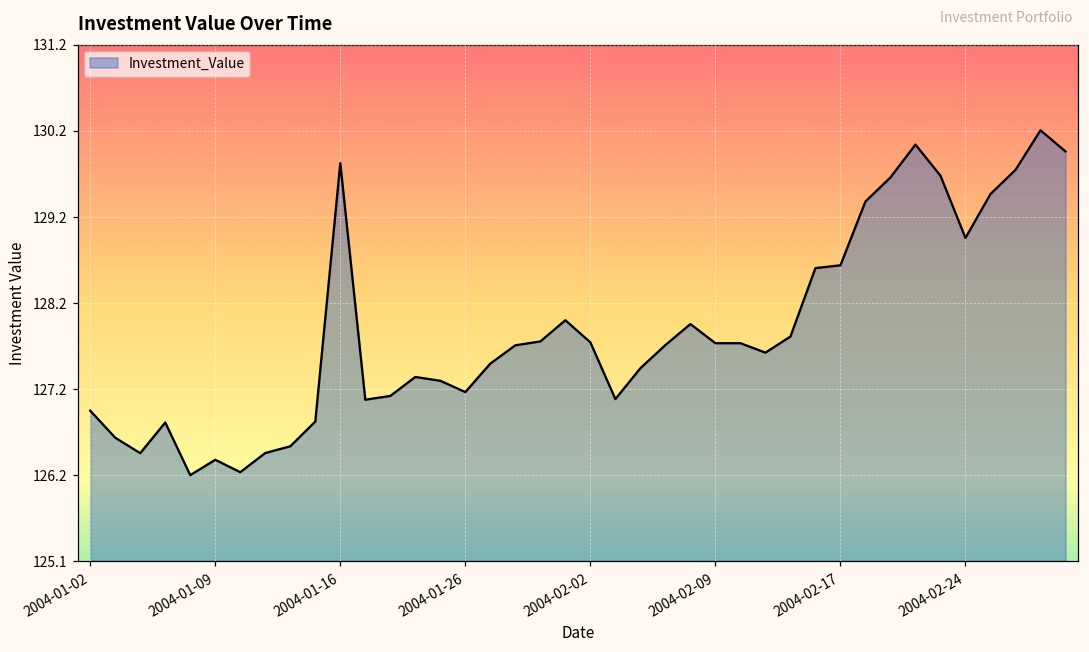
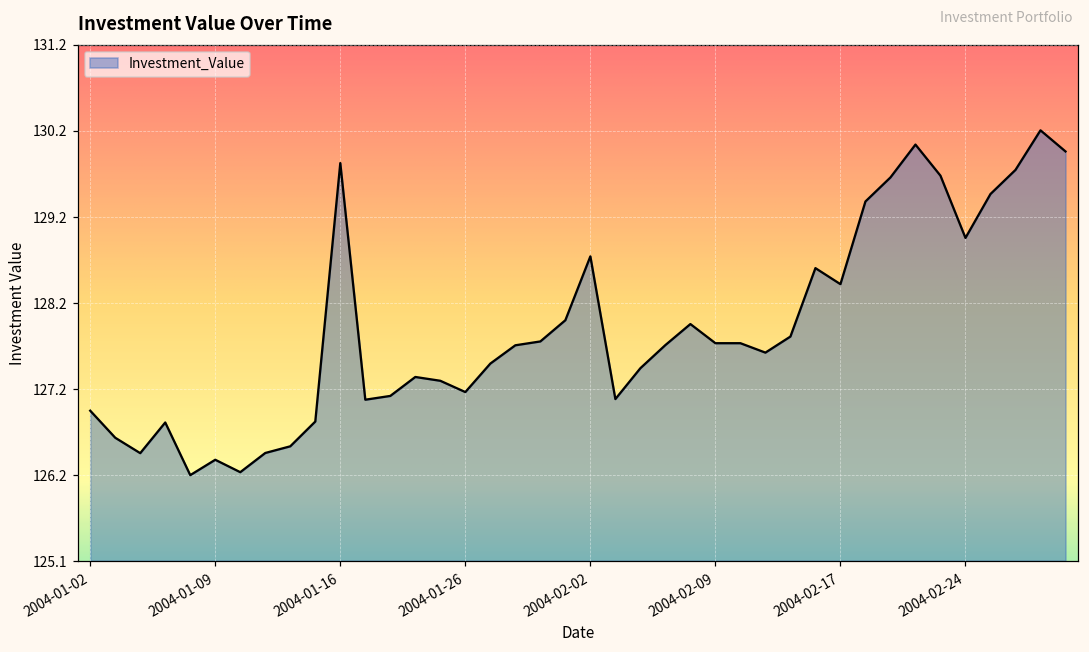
2004-02-02: 127.7 -> 128.7
2004-02-17: 128.6 -> 128.4
